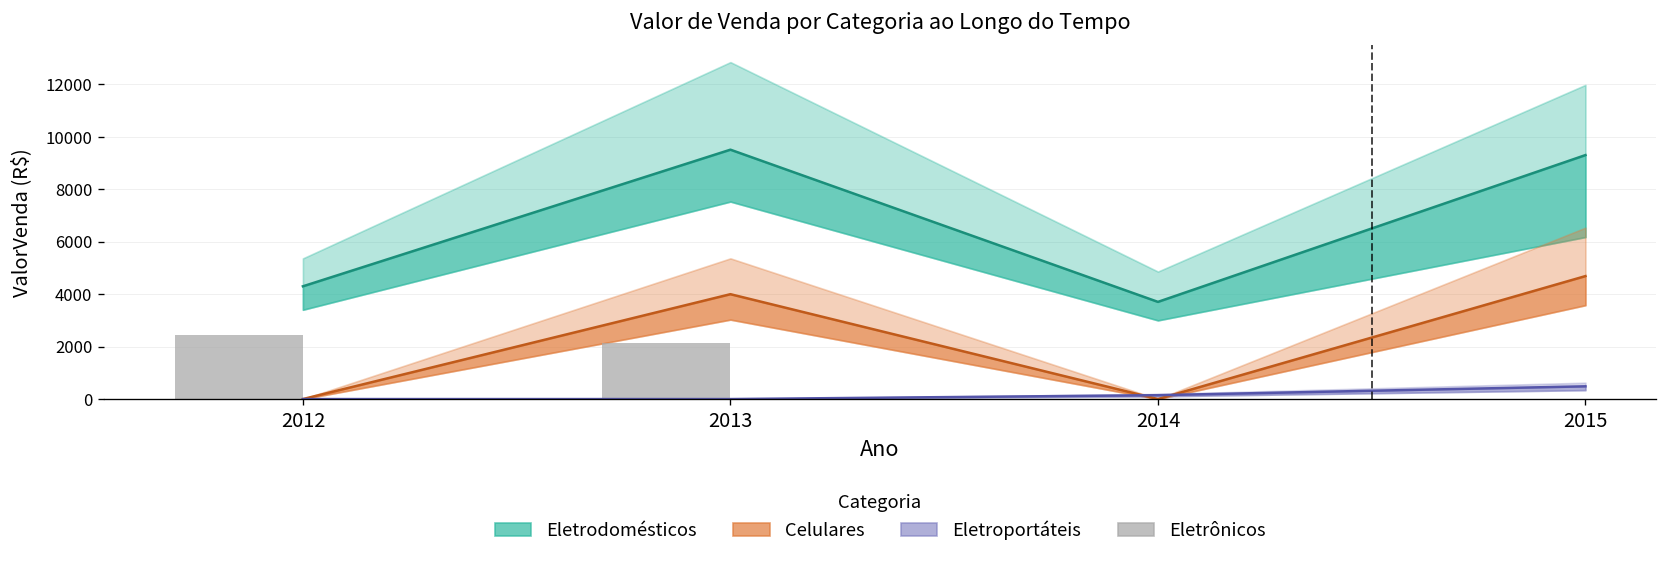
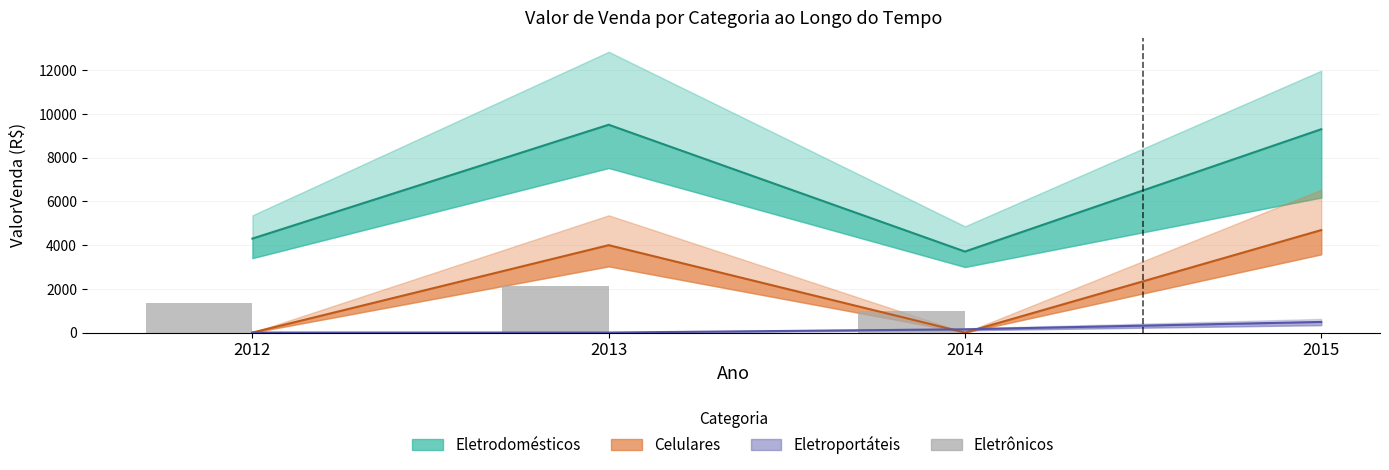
Eletrônicos, 2012: 2400 -> 1300
Eletrônicos, 2014: 0 -> 1000
